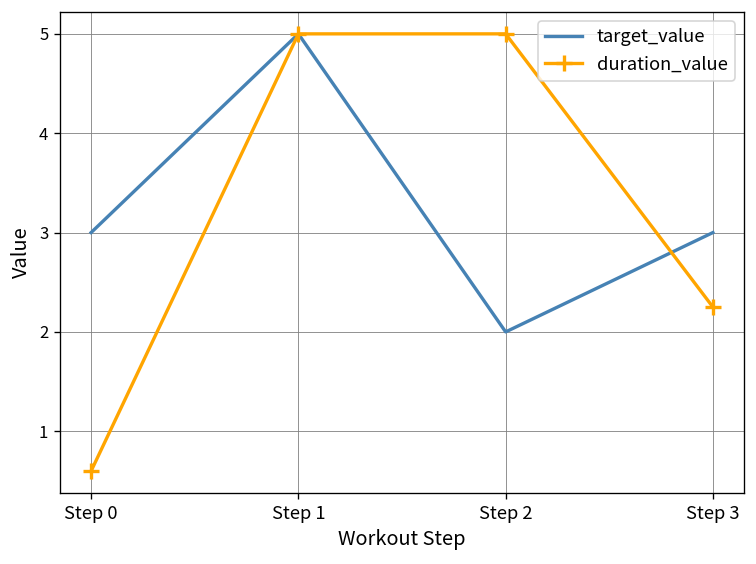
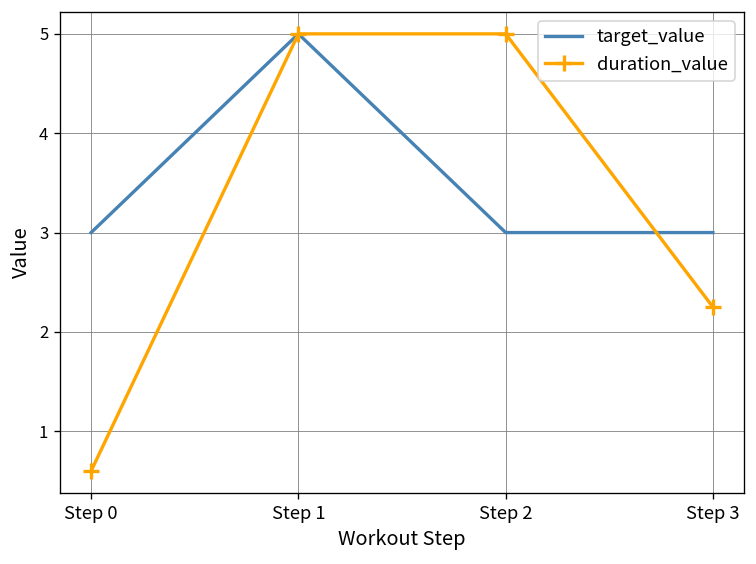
target_value, Step 2: 2 -> 3
